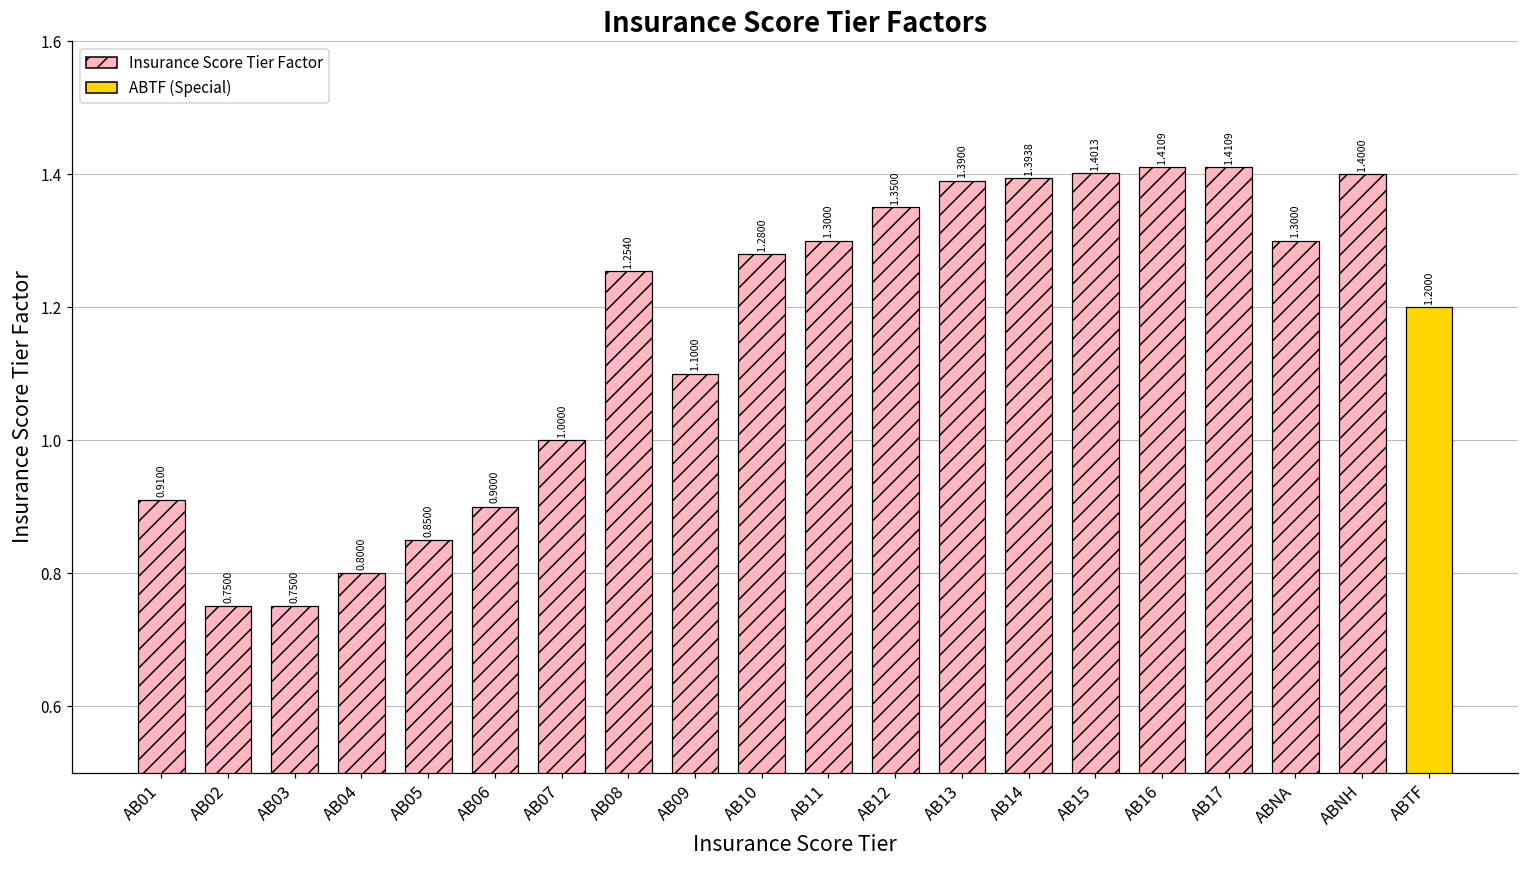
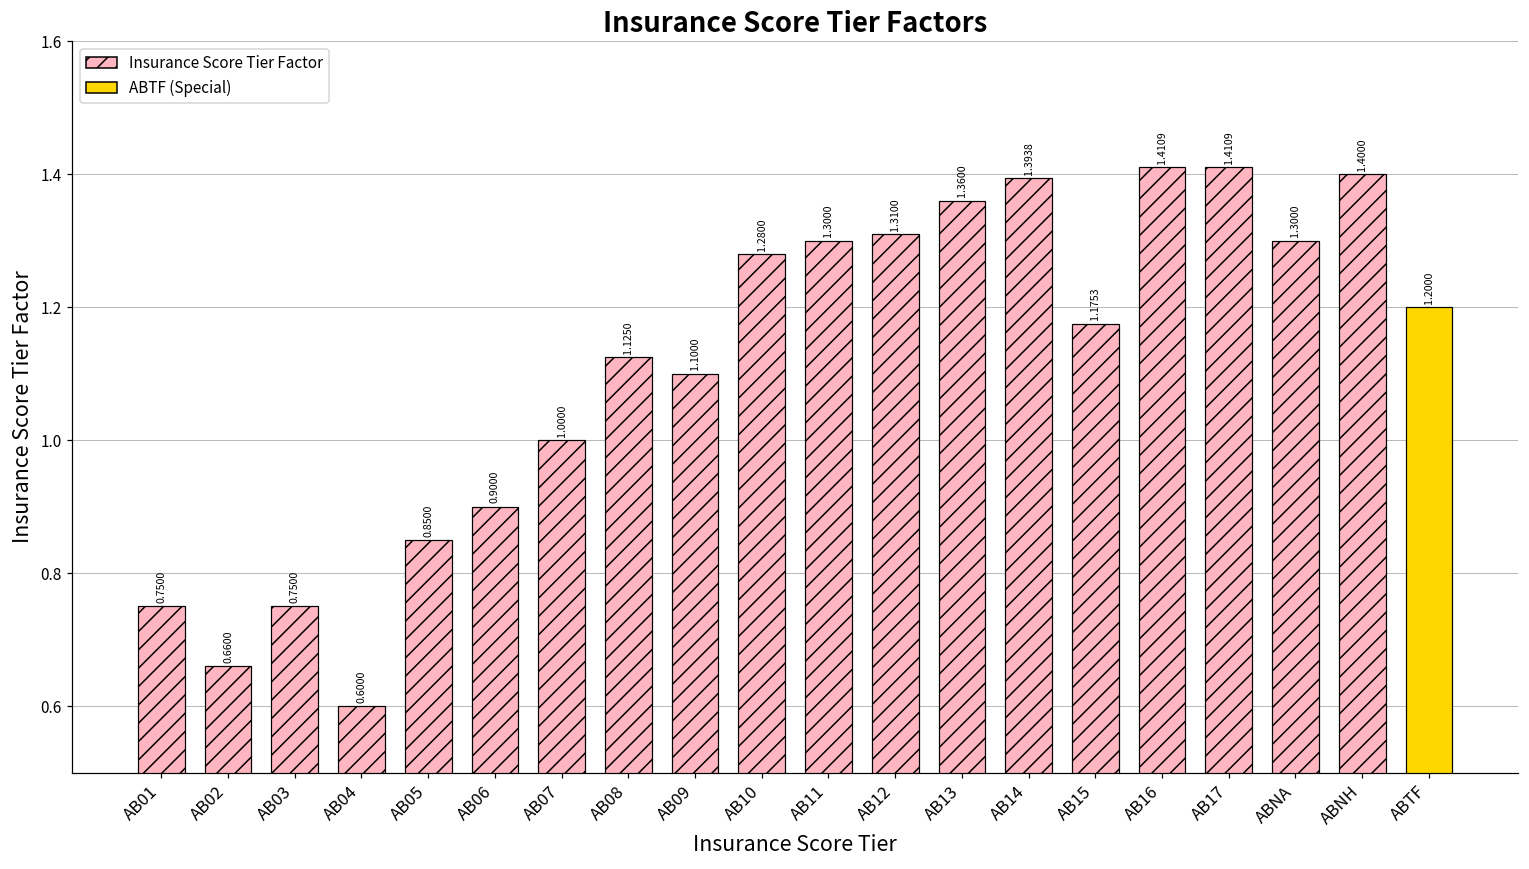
AB01: 0.9100 -> 0.7500
AB02: 0.7500 -> 0.6600
AB04: 0.8000 -> 0.6000
AB08: 1.2540 -> 1.1250
AB12: 1.3500 -> 1.3100
AB13: 1.3900 -> 1.3600
AB15: 1.4013 -> 1.1753
